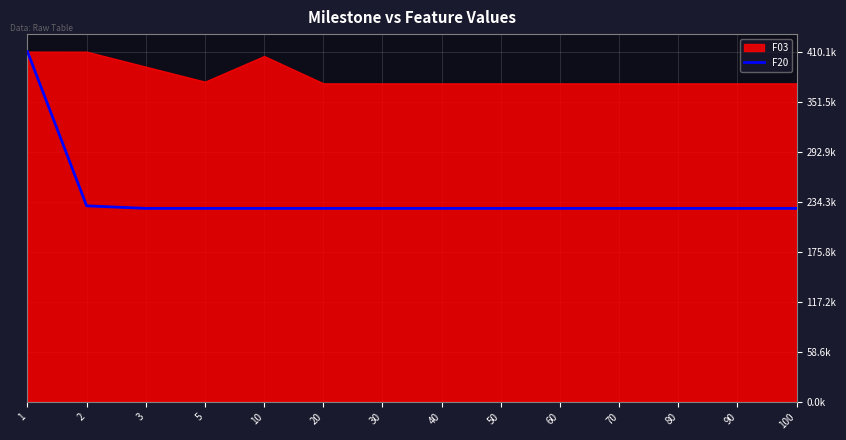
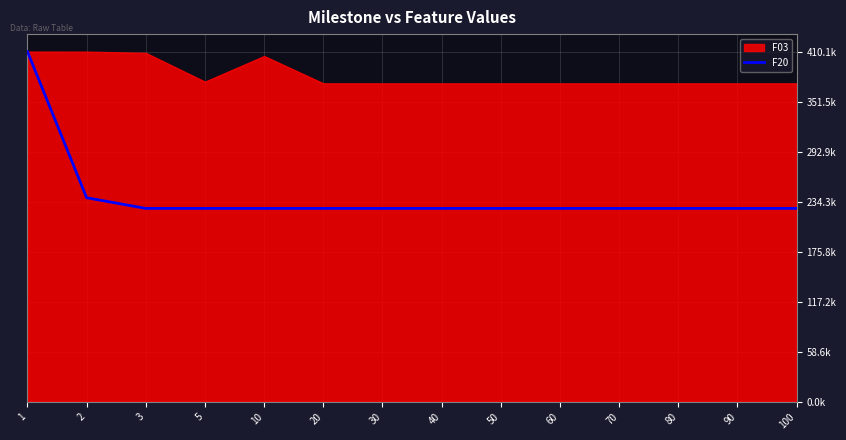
F20, 2: 230000 -> 240000
F03, 3: 390000 -> 410000
